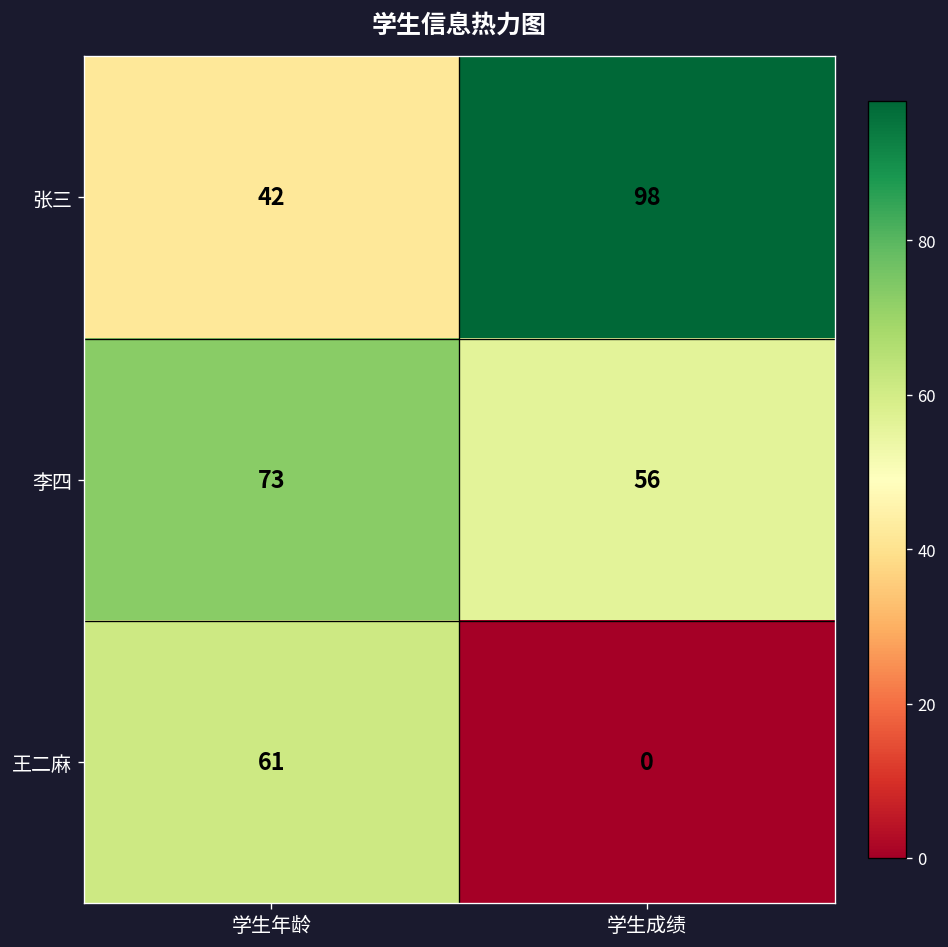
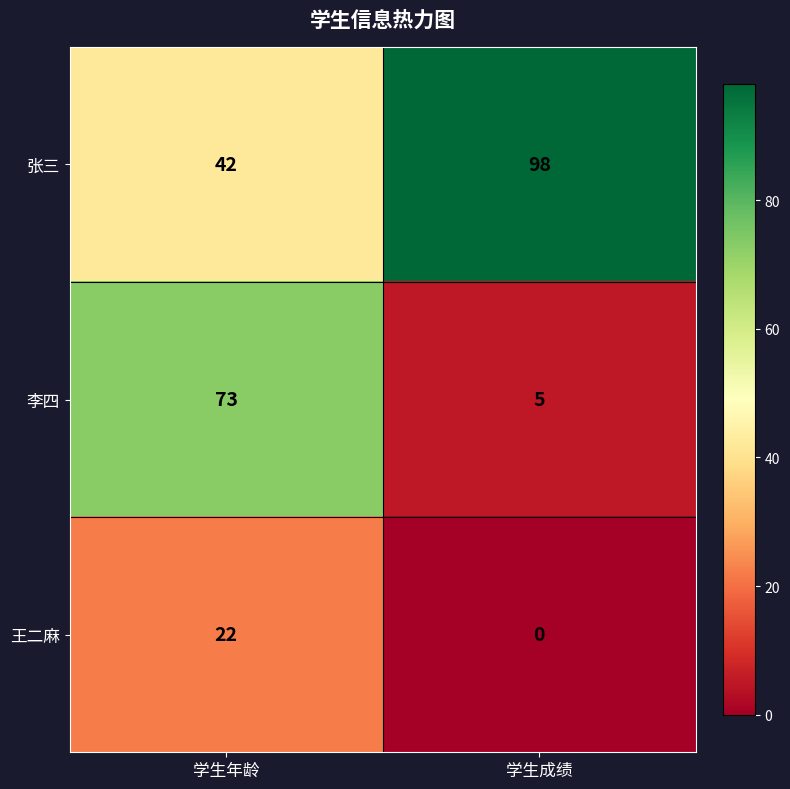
李四, 学生成绩: 56 -> 5
王二麻, 学生年龄: 61 -> 22
